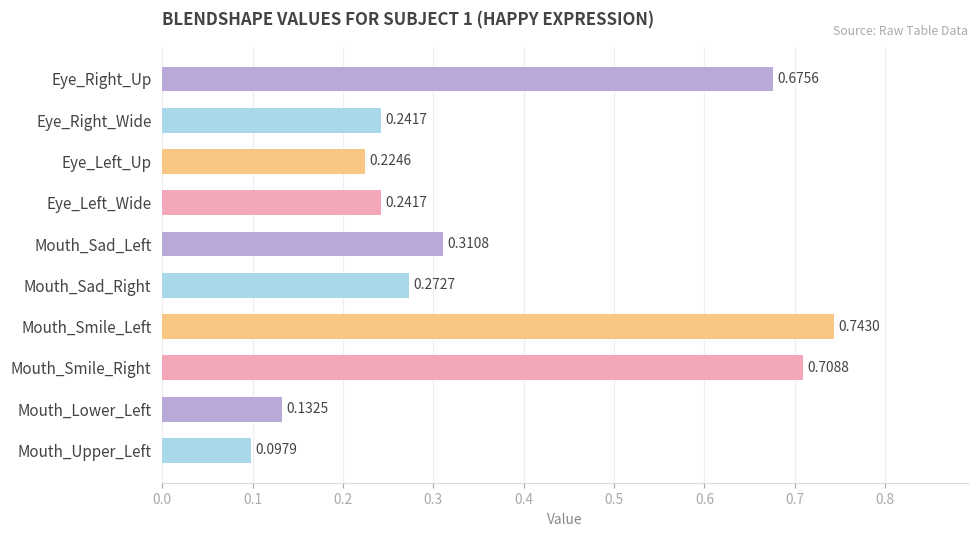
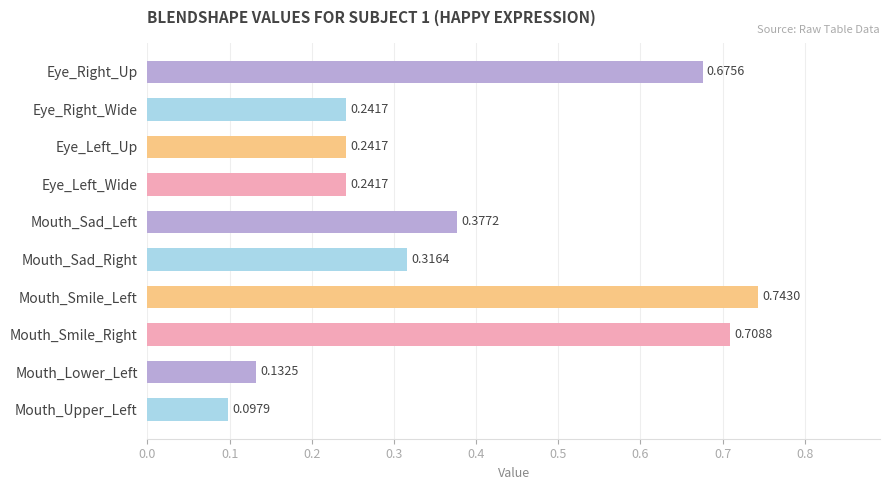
Eye_Left_Up: 0.2246 -> 0.2417
Mouth_Sad_Left: 0.3108 -> 0.3772
Mouth_Sad_Right: 0.2727 -> 0.3164
